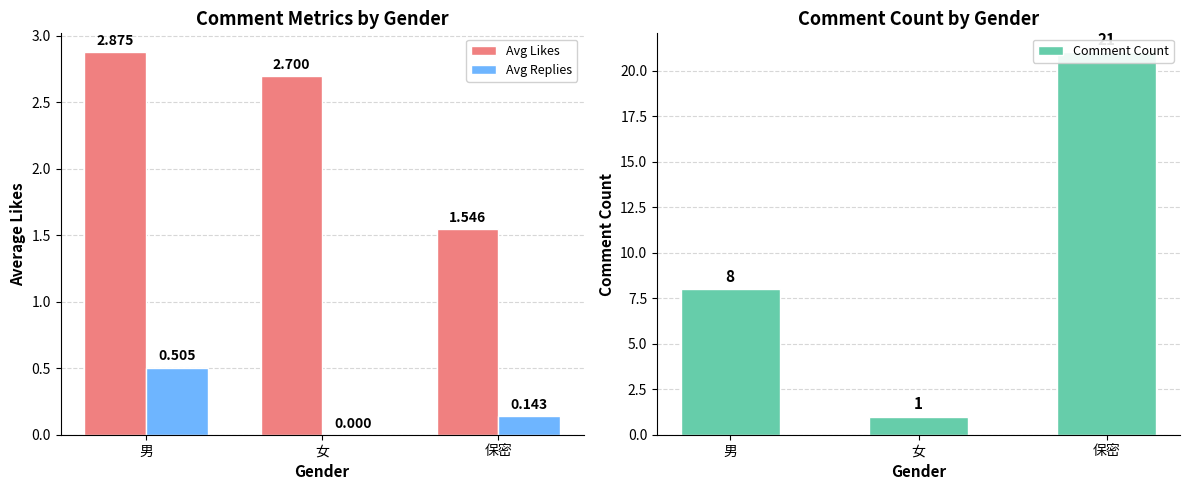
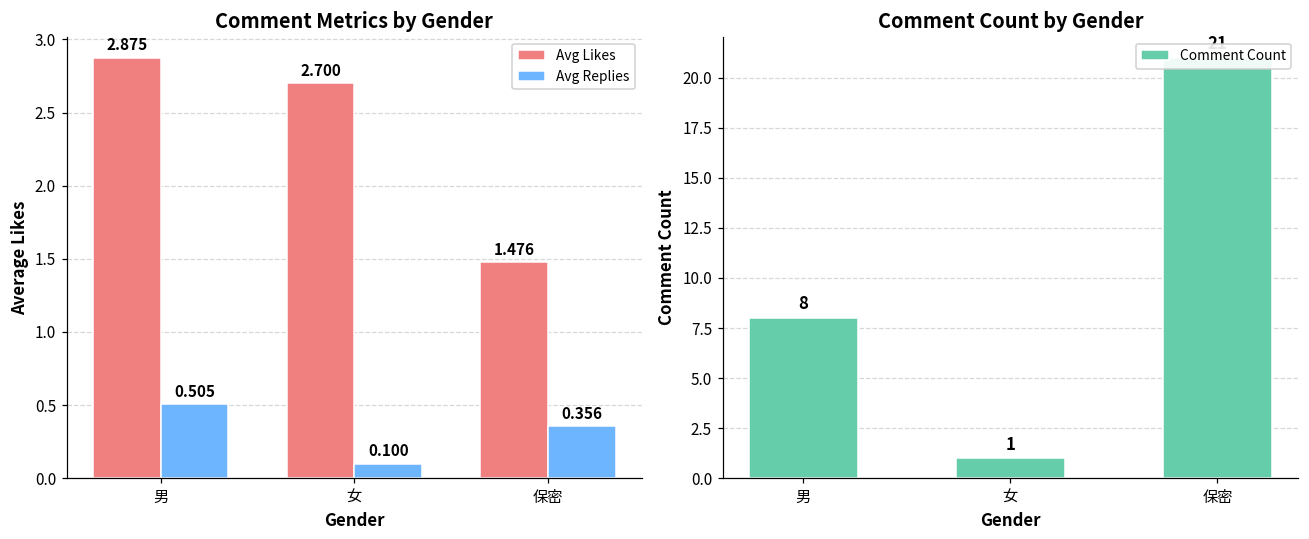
Comment Metrics by Gender, Avg Replies, 女: 0.000 -> 0.100
Comment Metrics by Gender, Avg Likes, 保密: 1.546 -> 1.476
Comment Metrics by Gender, Avg Replies, 保密: 0.143 -> 0.356
